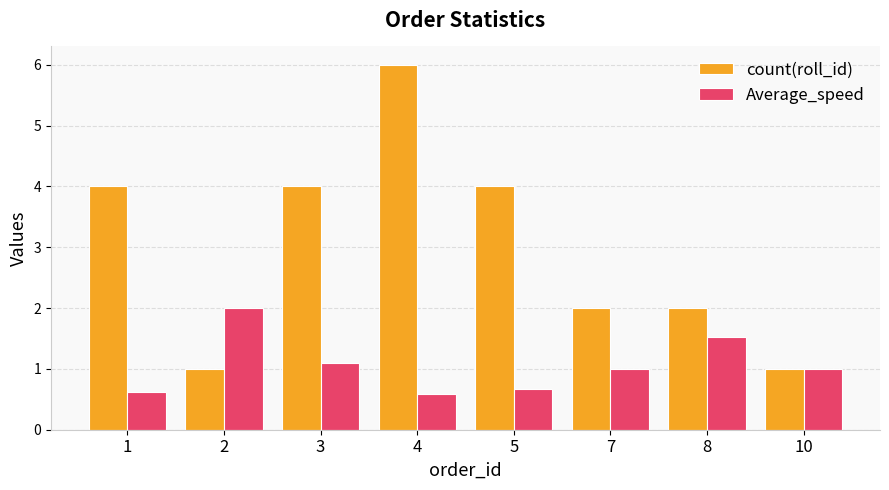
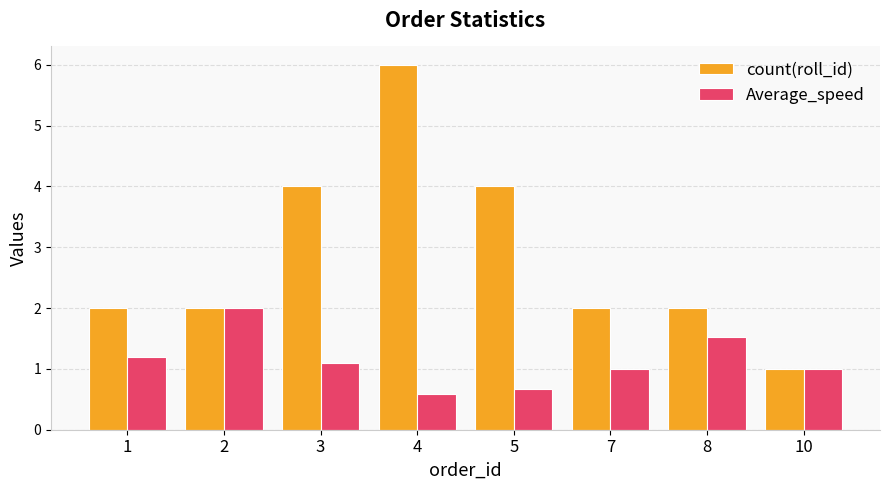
count(roll_id), 1: 4 -> 2
Average_speed, 1: 0.6 -> 1.2
count(roll_id), 2: 1 -> 2
